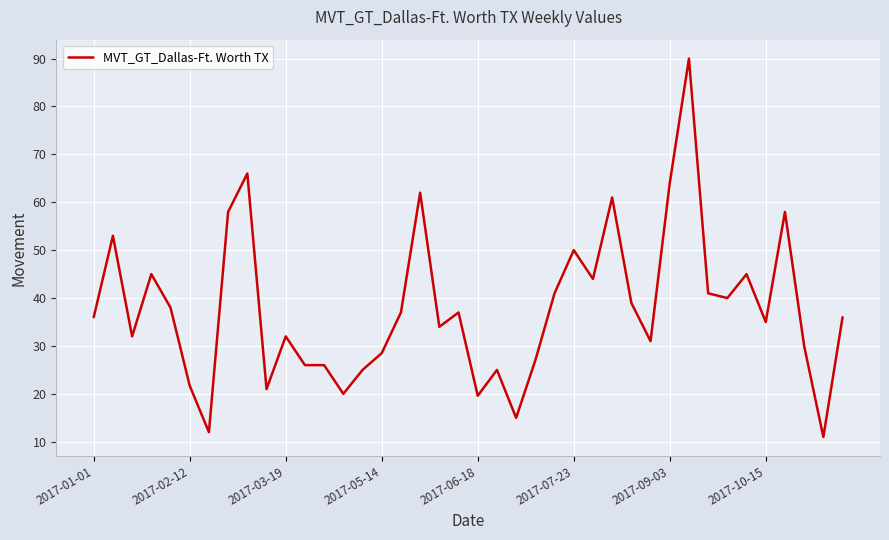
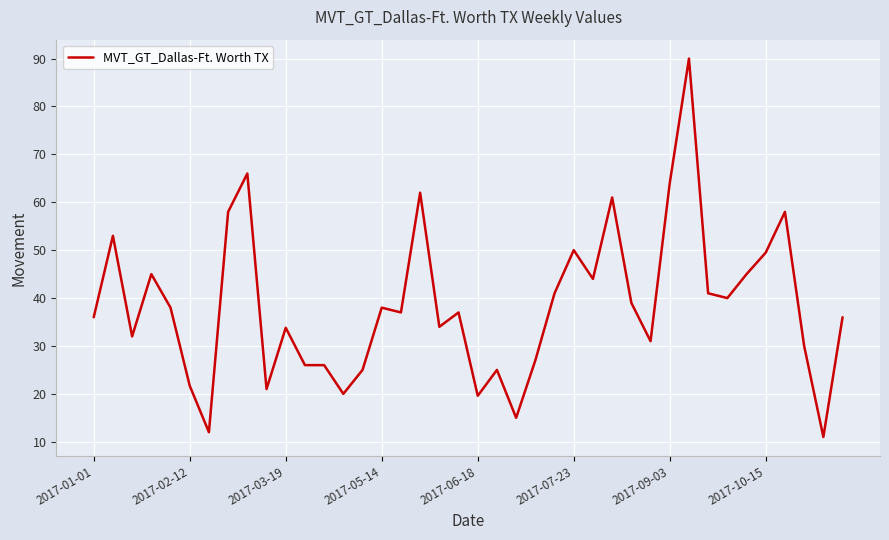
2017-03-19: 32 -> 34
2017-05-14: 29 -> 38
2017-10-15: 35 -> 50
